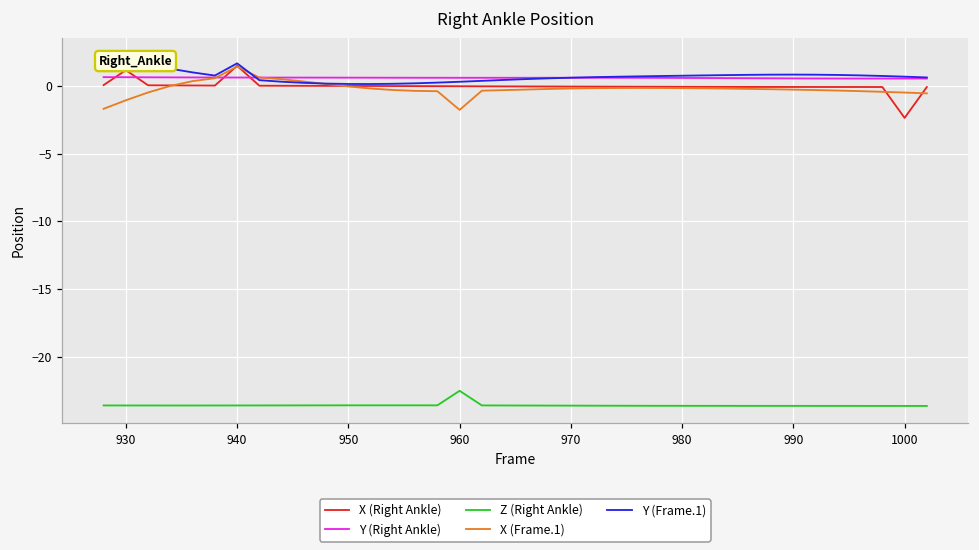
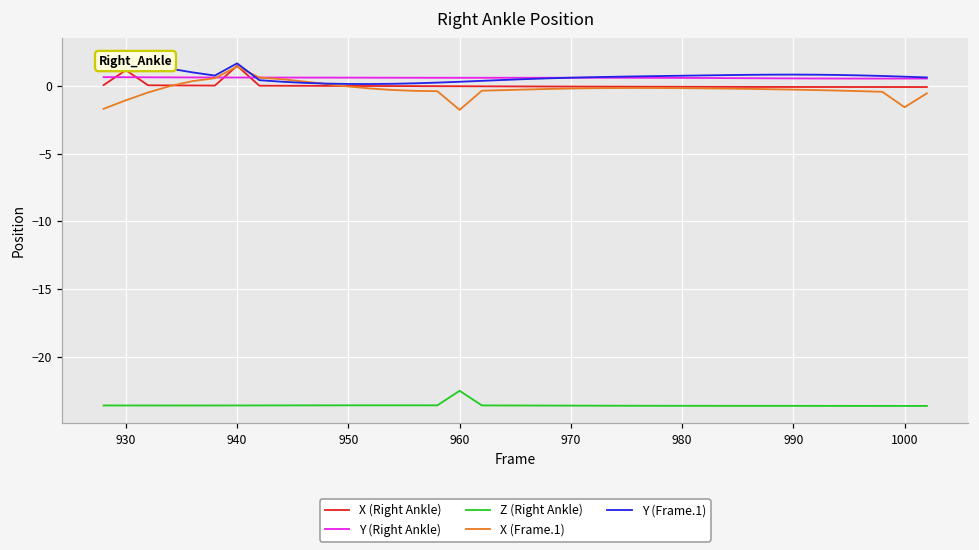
X (Right Ankle), 1000: -2.3 -> -0.1
X (Frame.1), 1000: -0.5 -> -1.5
